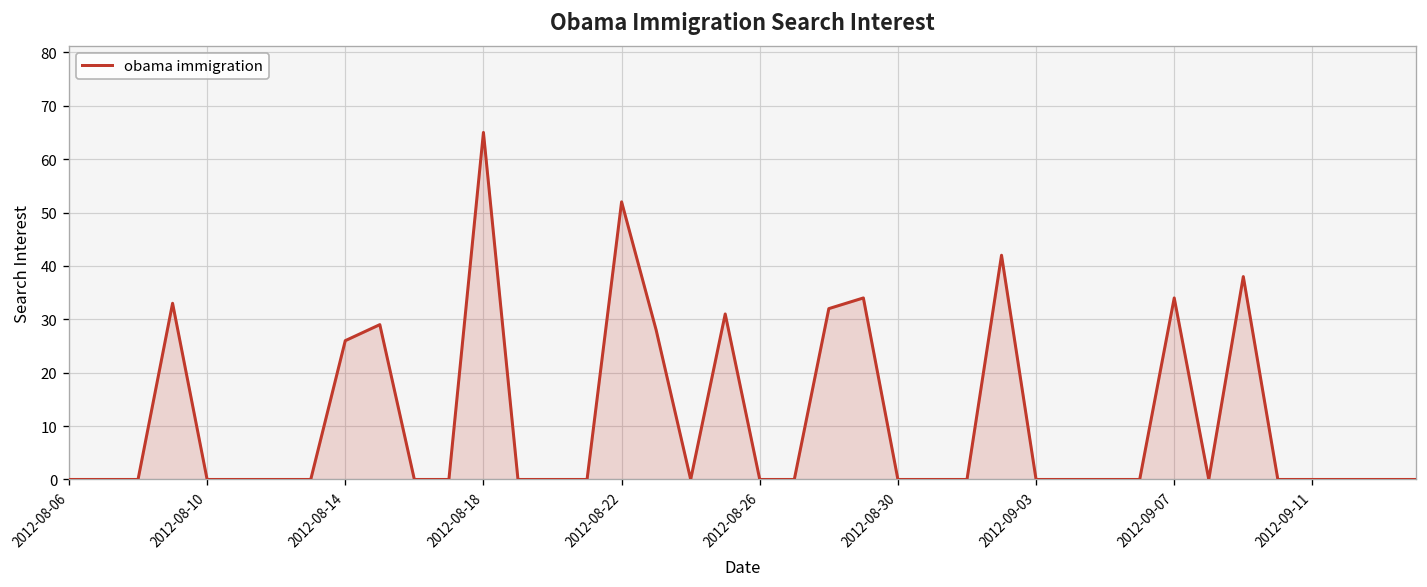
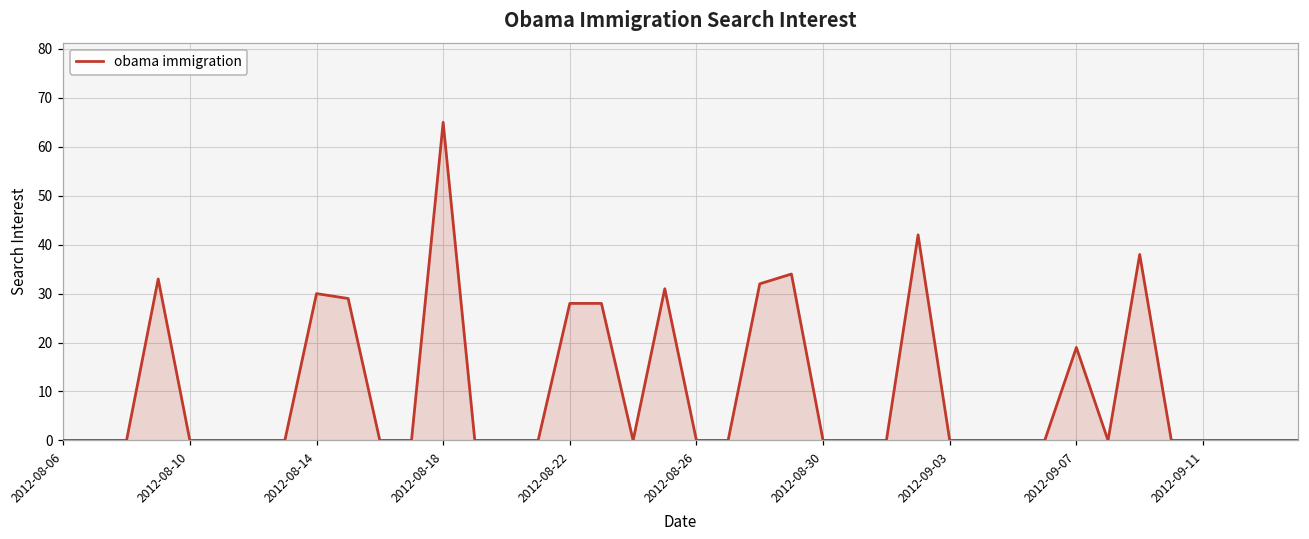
2012-08-14: 26 -> 30
2012-08-22: 52 -> 28
2012-09-07: 34 -> 19
